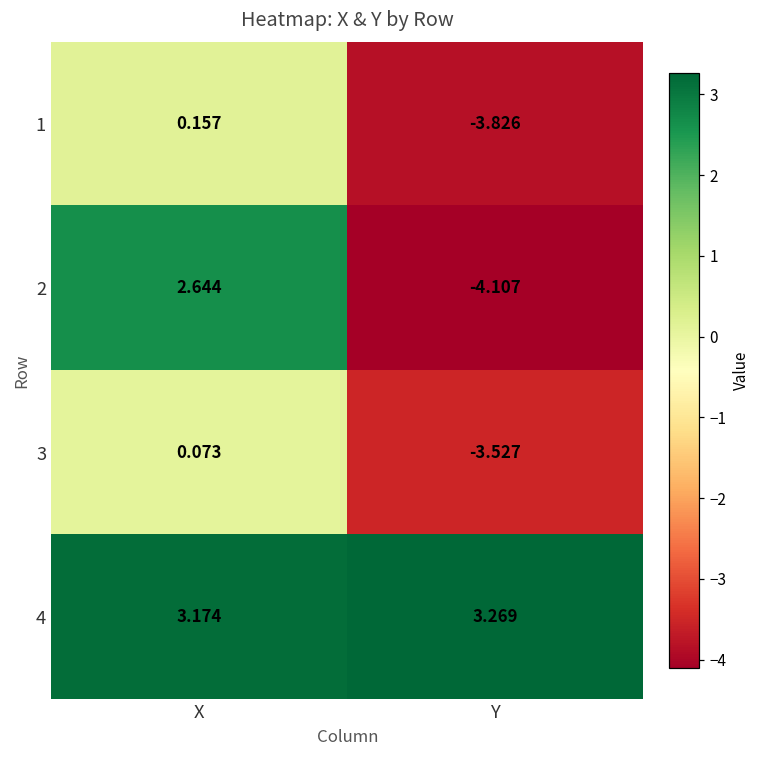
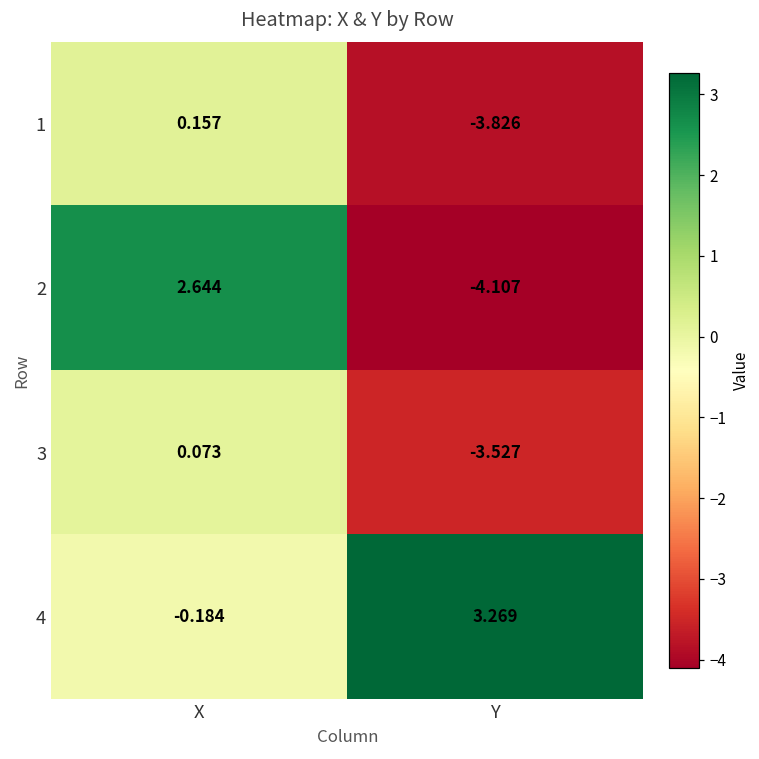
4, X: 3.174 -> -0.184
